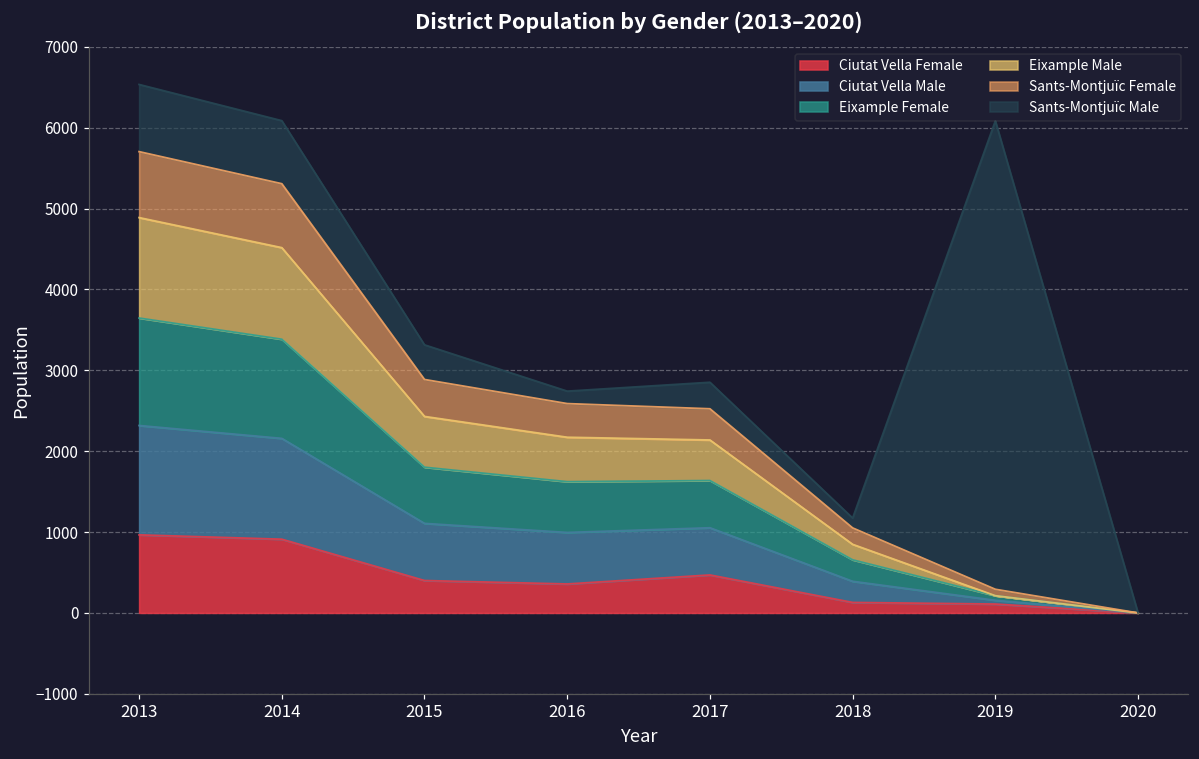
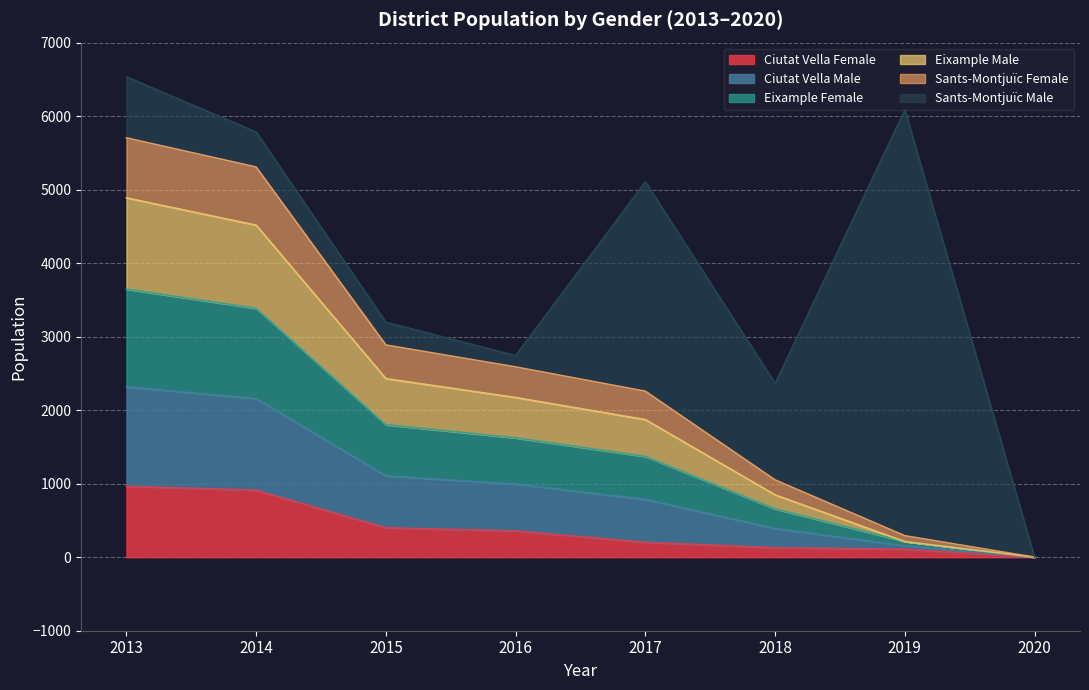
Sants-Montjuïc Male, 2014: 800 -> 500
Sants-Montjuïc Male, 2015: 400 -> 300
Ciutat Vella Female, 2017: 500 -> 200
Sants-Montjuïc Male, 2017: 300 -> 2900
Sants-Montjuïc Male, 2018: 100 -> 1300
